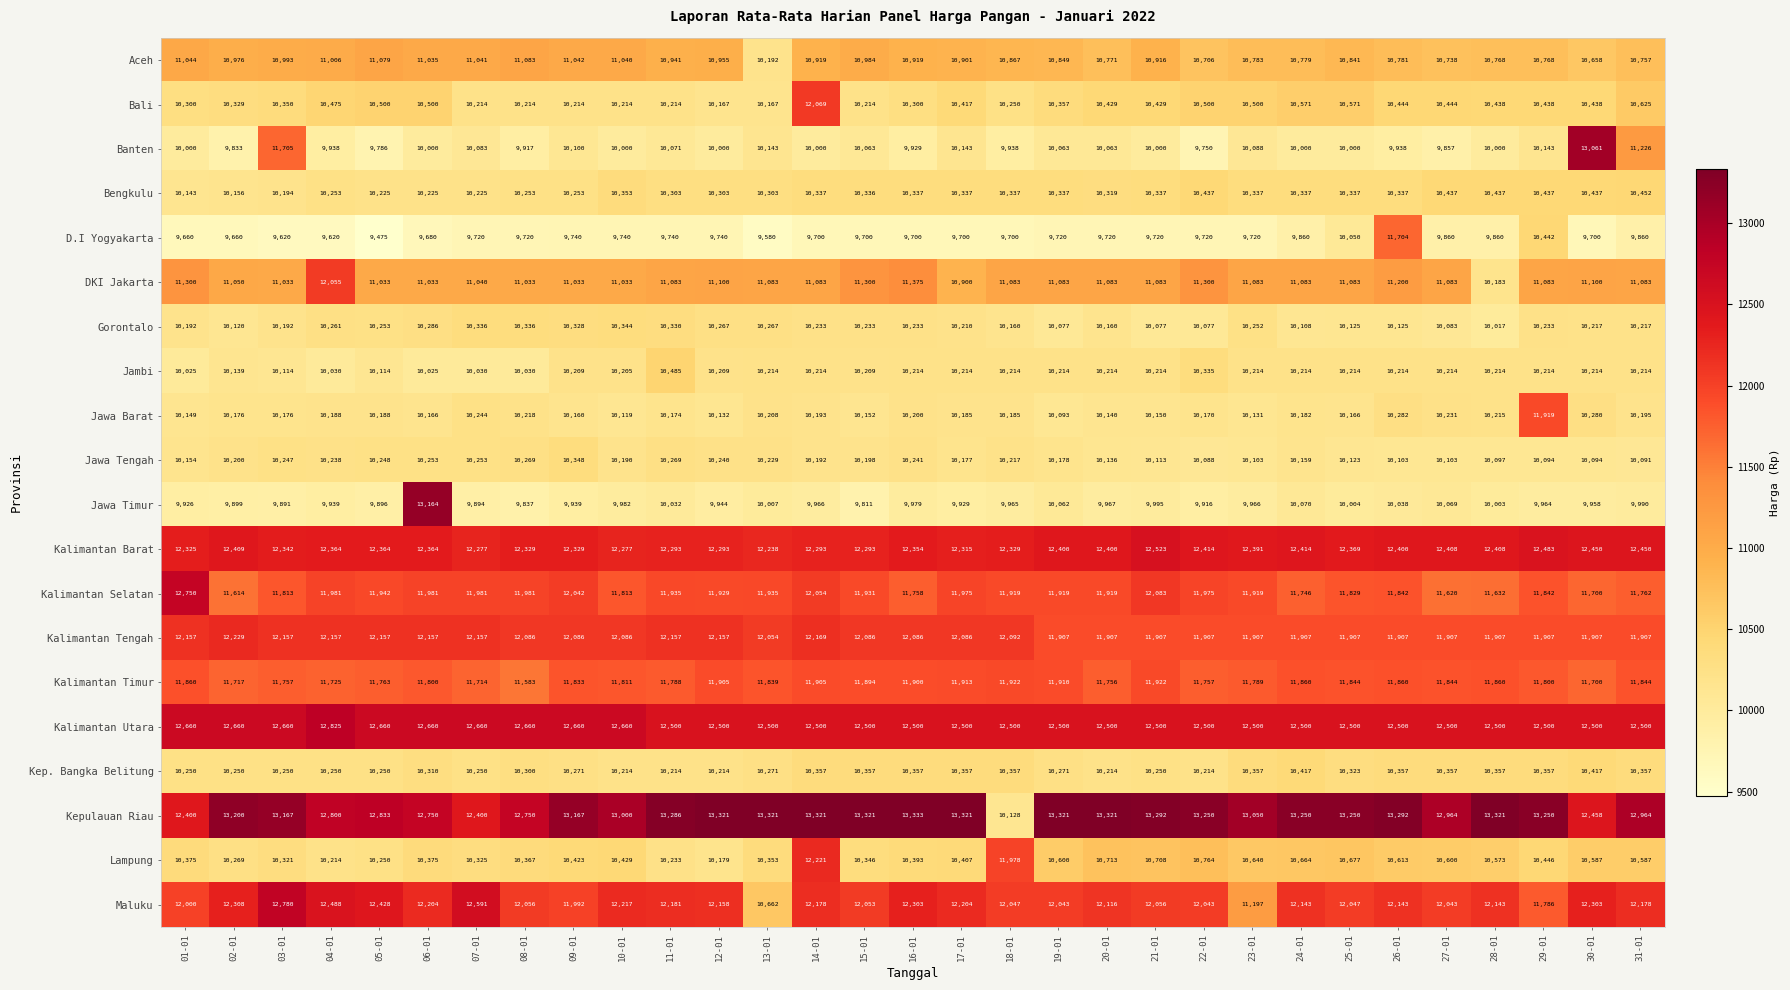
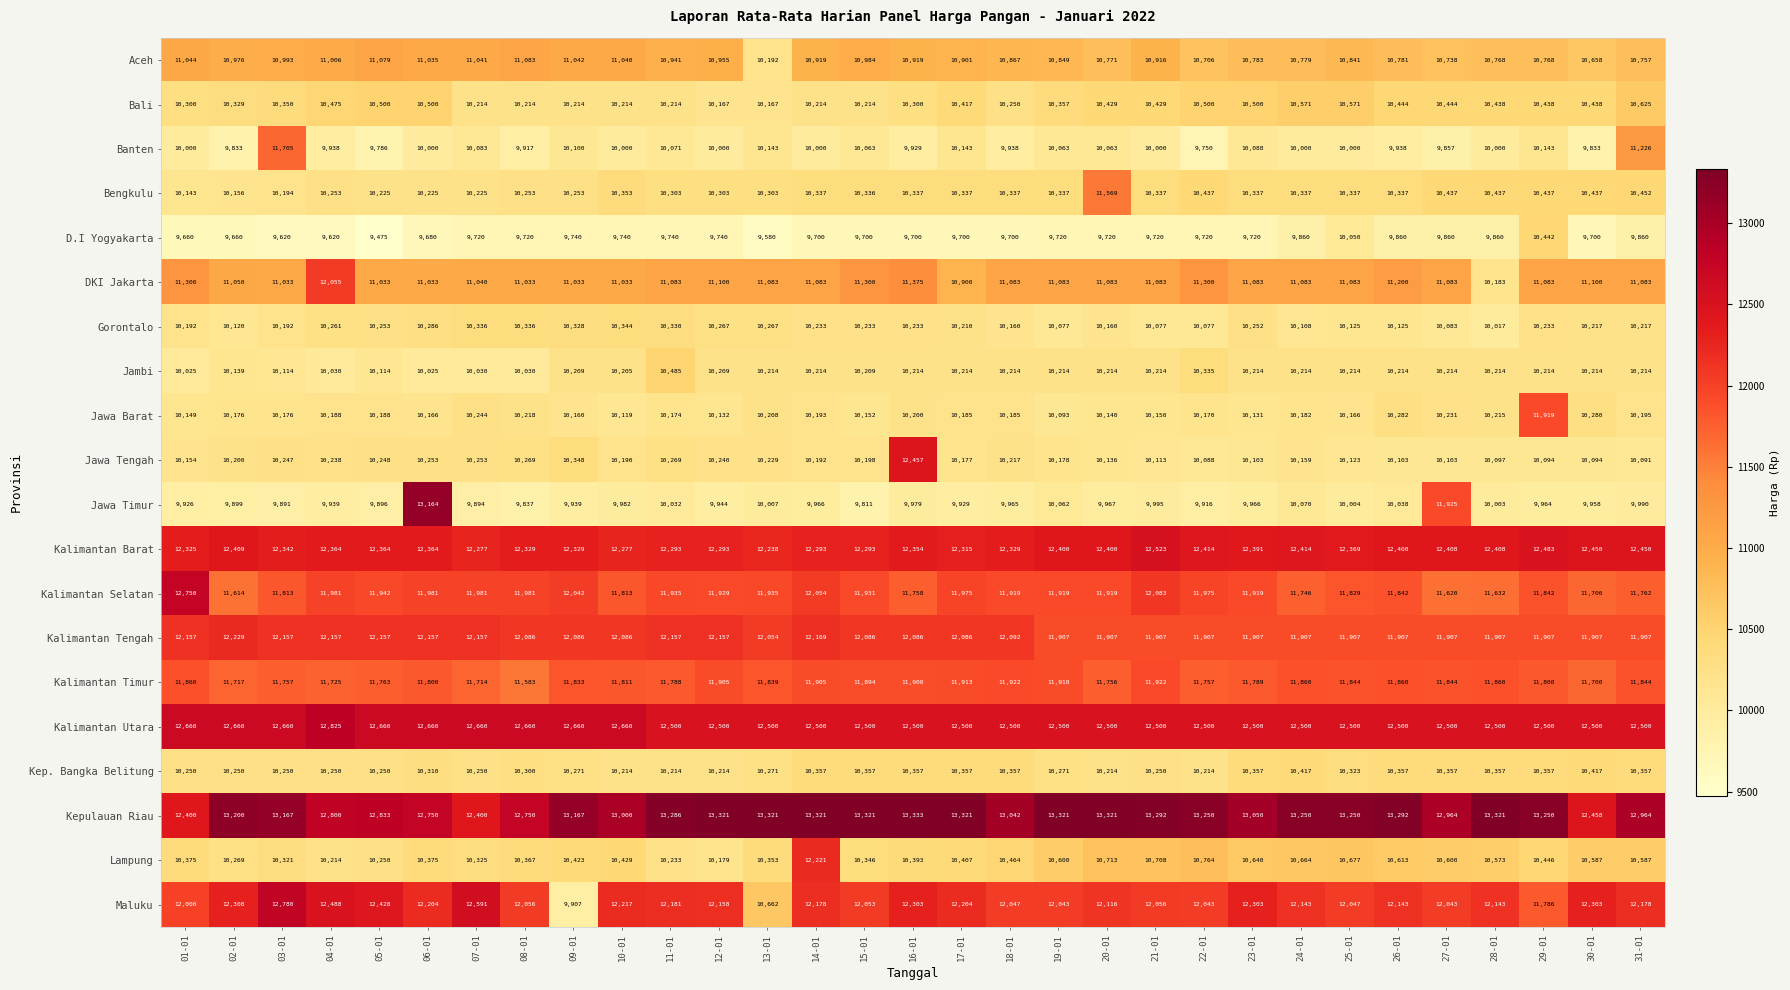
Bali, 14-01: 12,069 -> 10,214
Banten, 30-01: 13,061 -> 9,833
Bengkulu, 20-01: 10,319 -> 11,569
D.I Yogyakarta, 26-01: 11,704 -> 9,860
Jawa Tengah, 16-01: 10,241 -> 12,457
Jawa Timur, 27-01: 10,069 -> 11,925
Kepulauan Riau, 18-01: 10,128 -> 13,042
Lampung, 18-01: 11,978 -> 10,464
Maluku, 09-01: 11,992 -> 9,907
Maluku, 23-01: 11,197 -> 12,303
